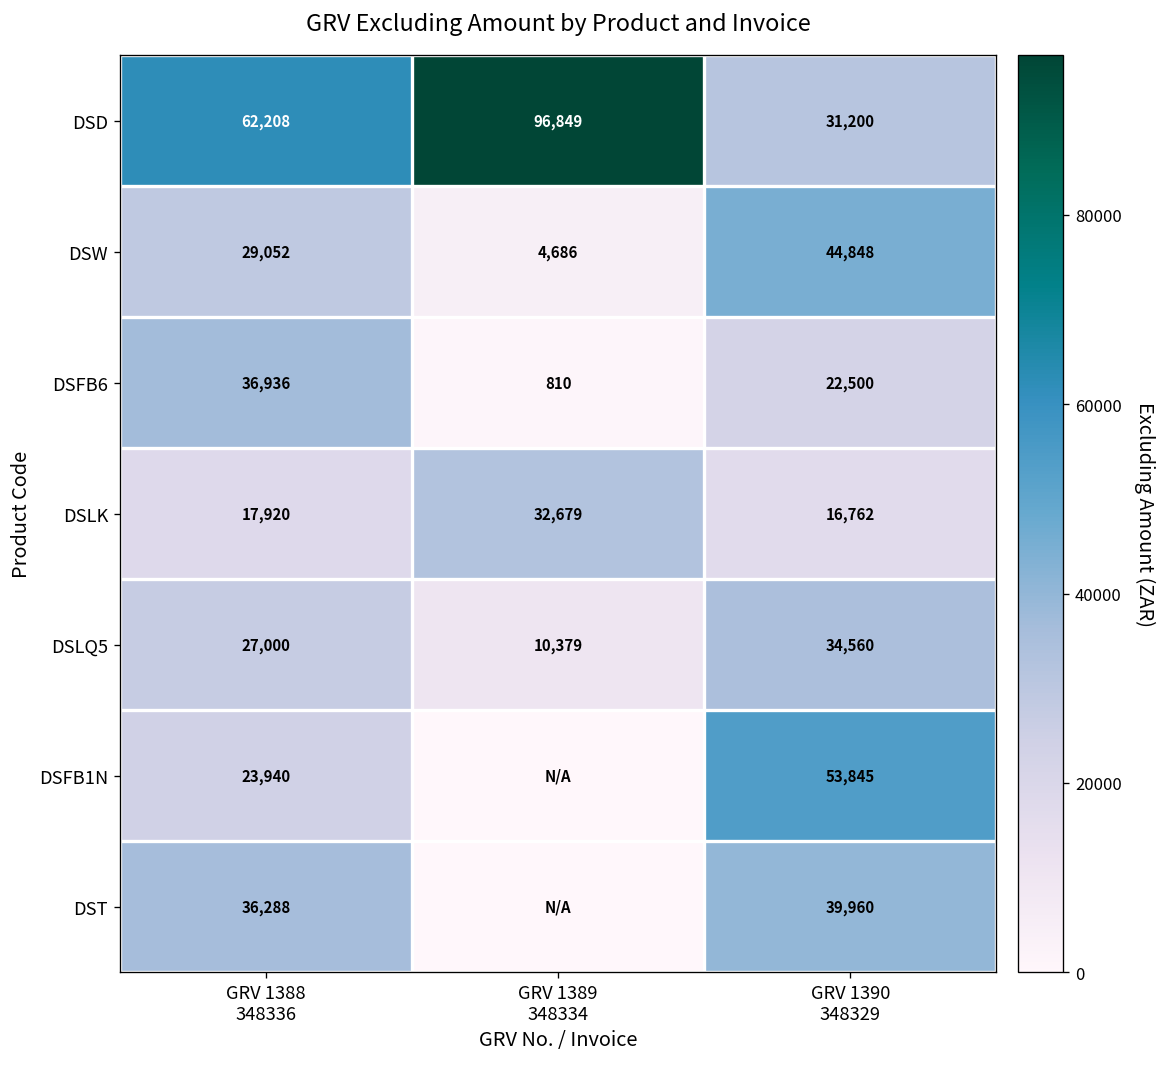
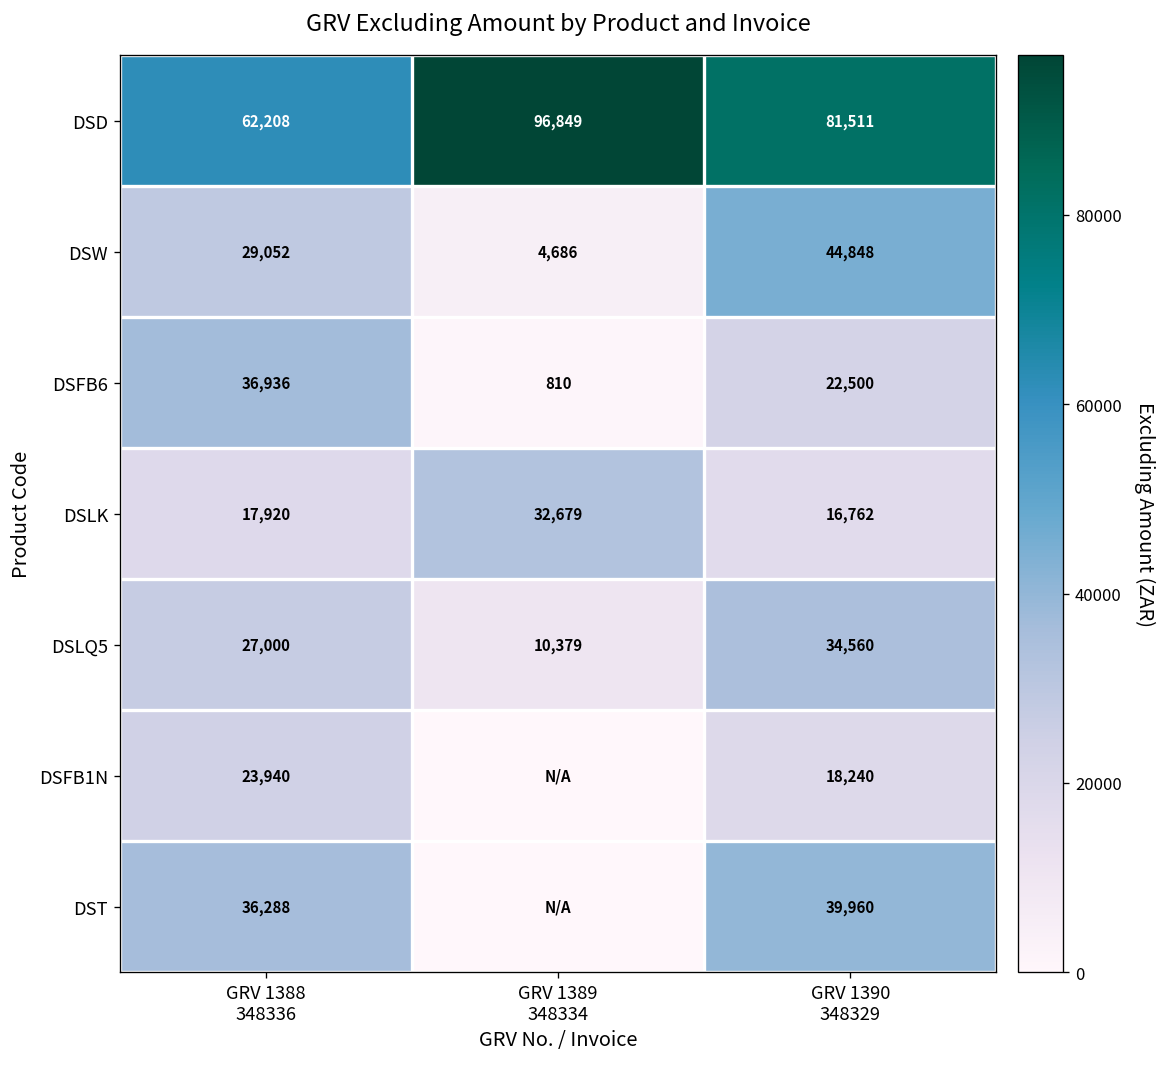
DSD, GRV 1390 348329: 31,200 -> 81,511
DSFB1N, GRV 1390 348329: 53,845 -> 18,240
